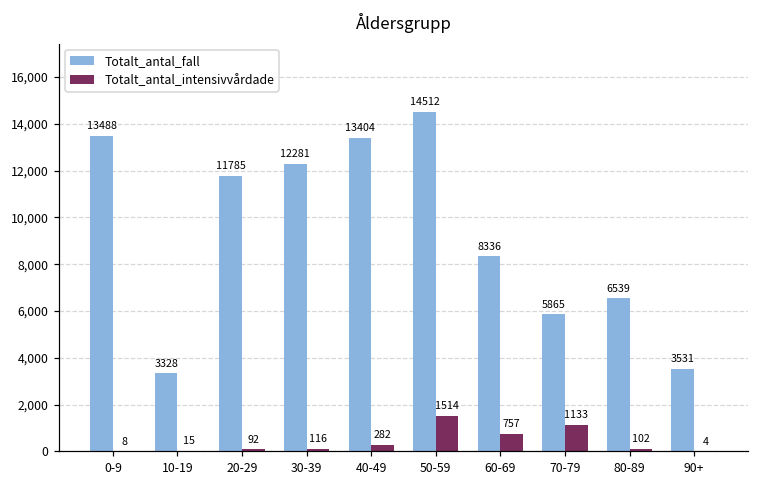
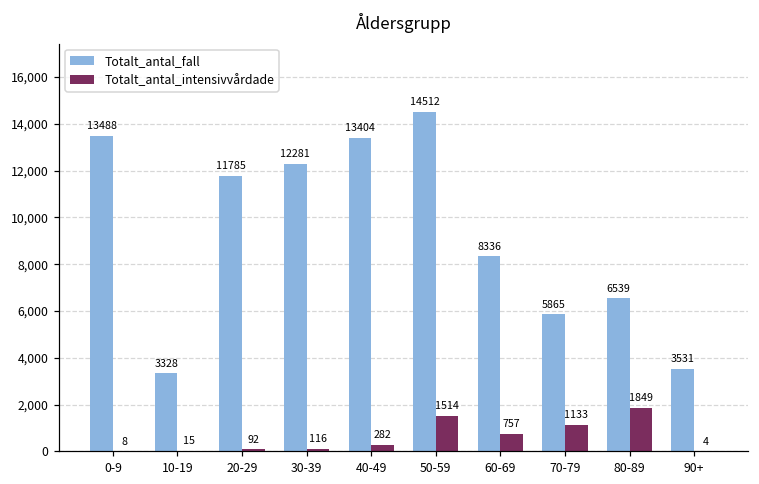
Totalt_antal_intensivvårdade, 80-89: 102 -> 1849
